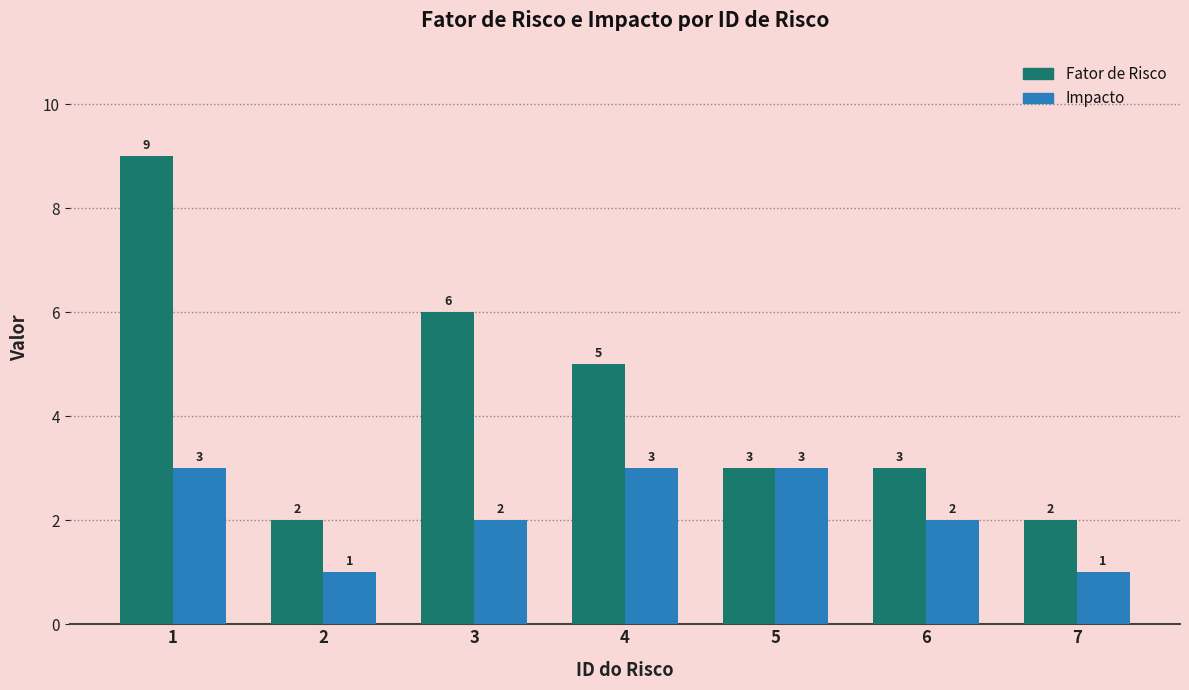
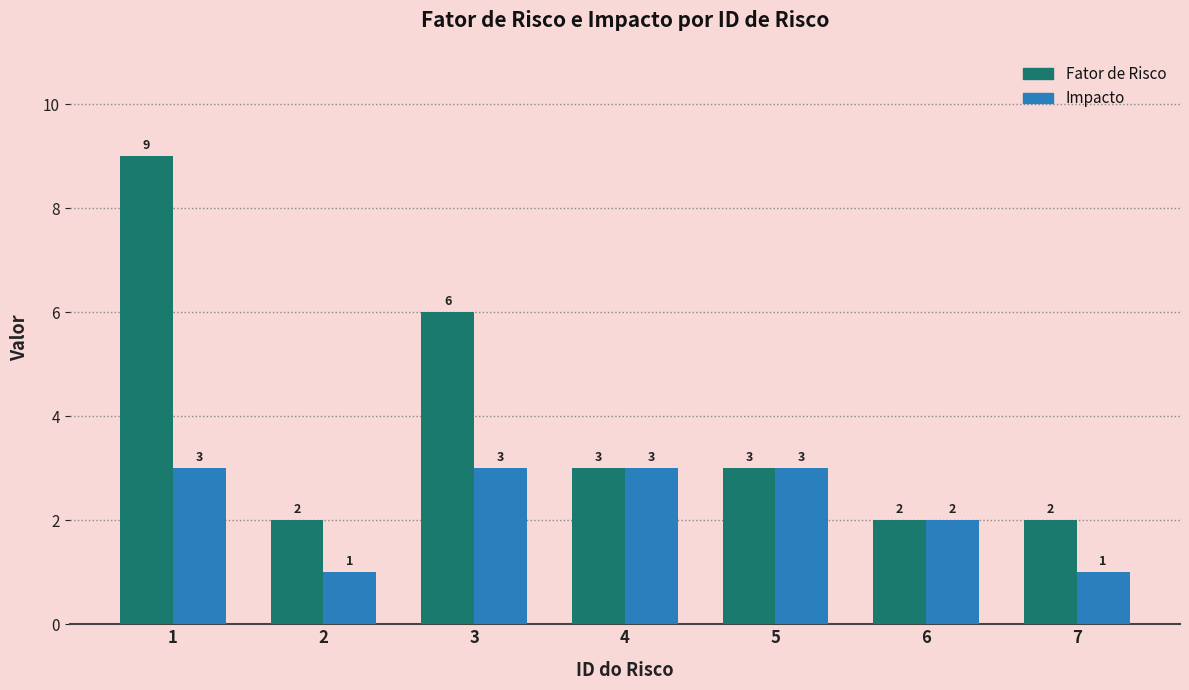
Impacto, 3: 2 -> 3
Fator de Risco, 4: 5 -> 3
Fator de Risco, 6: 3 -> 2
